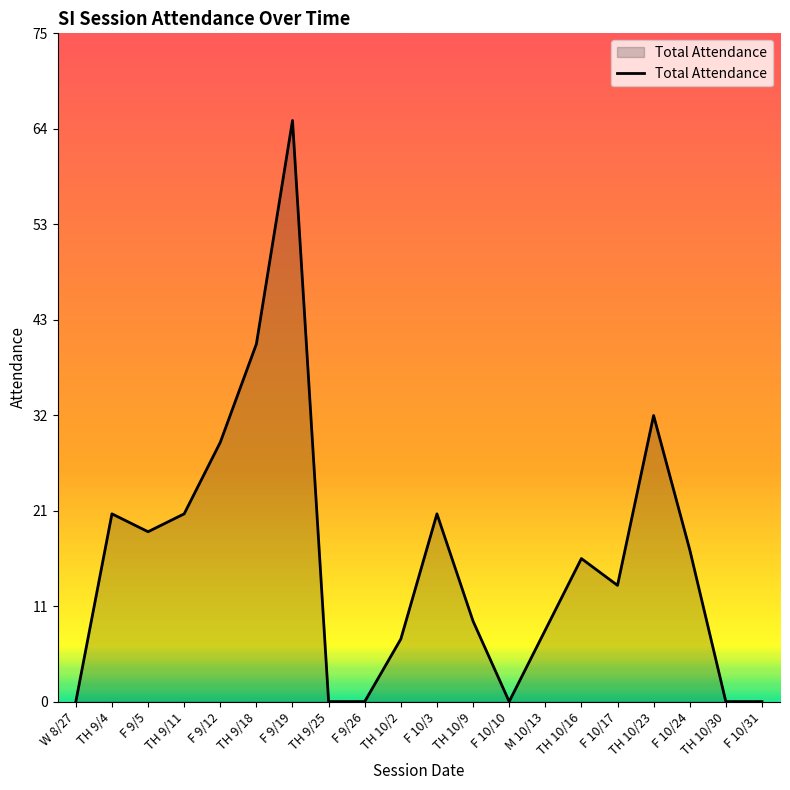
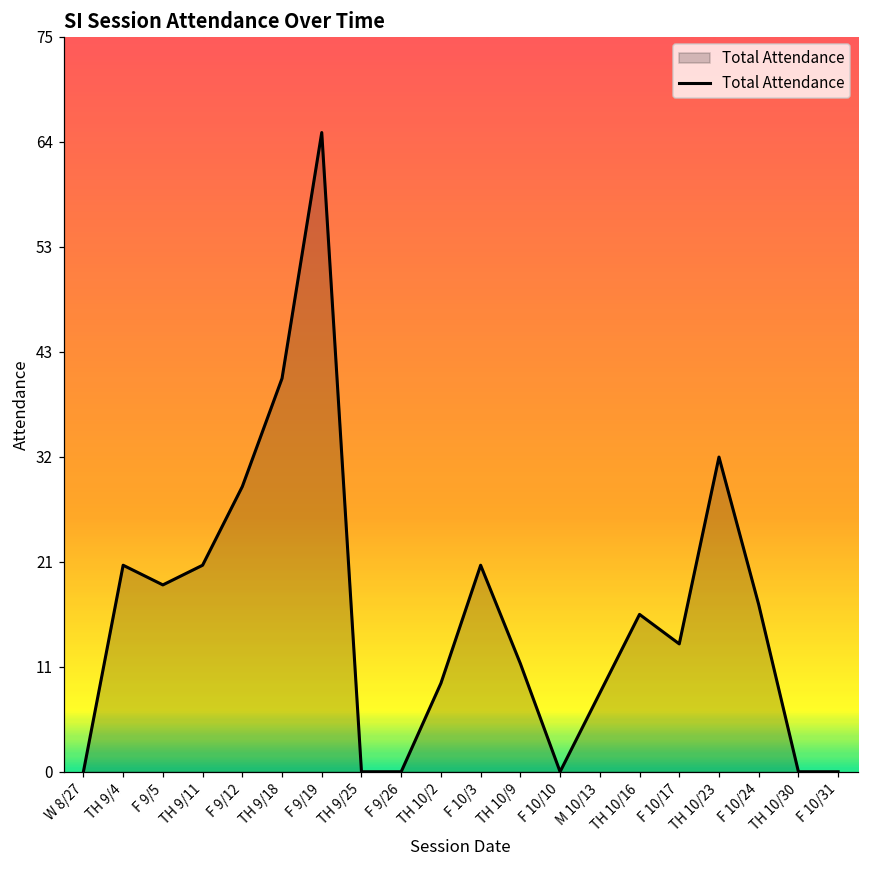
TH 10/2: 7 -> 9
TH 10/9: 9 -> 11
